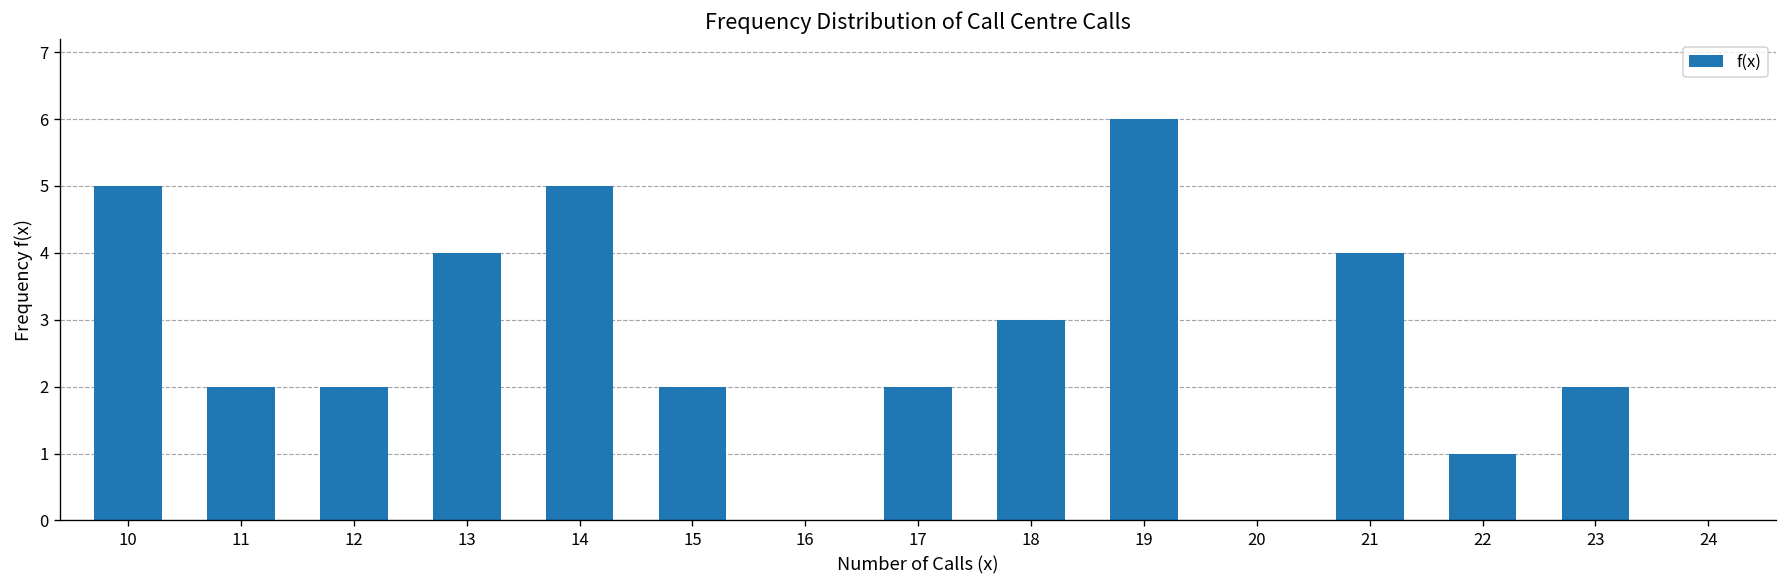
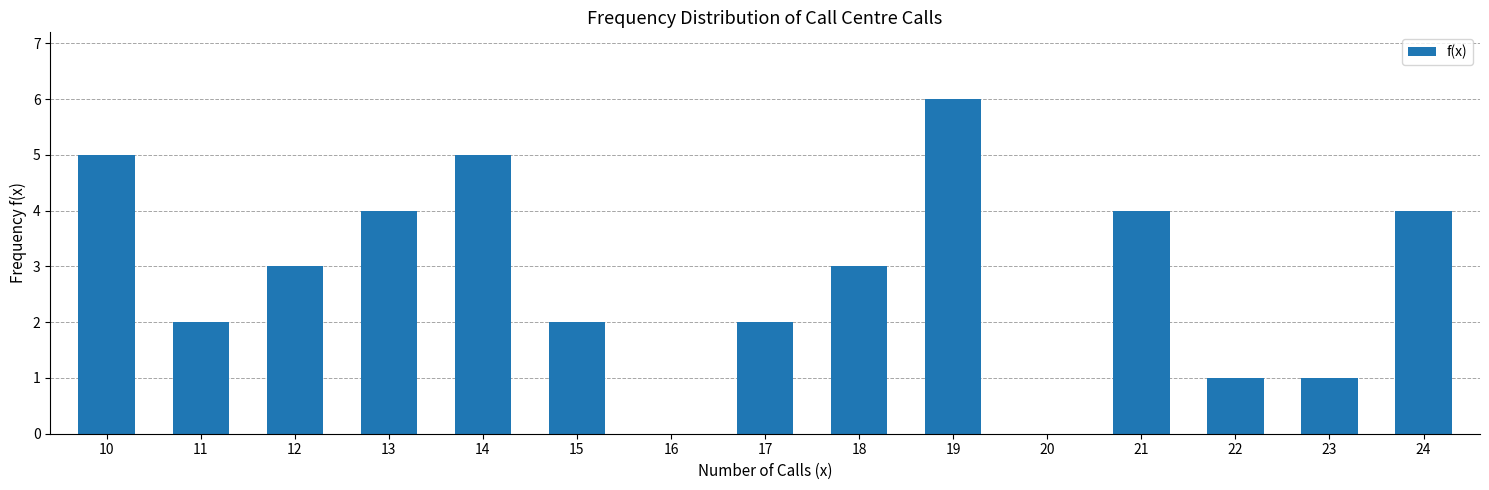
12: 2 -> 3
23: 2 -> 1
24: 0 -> 4
